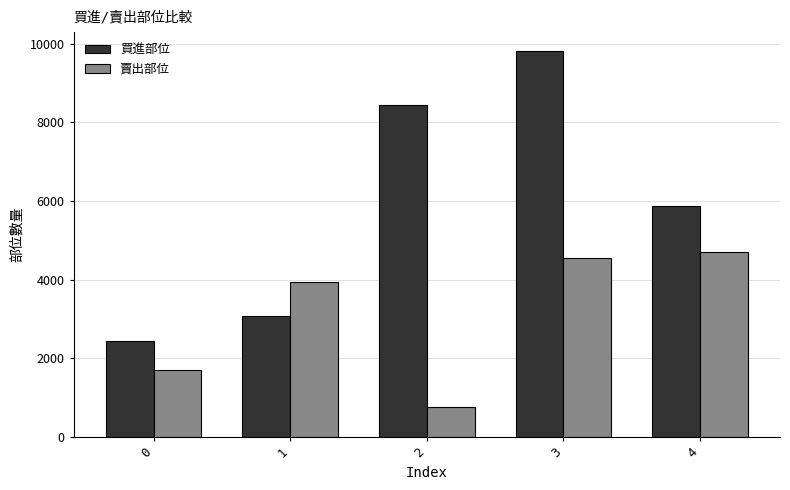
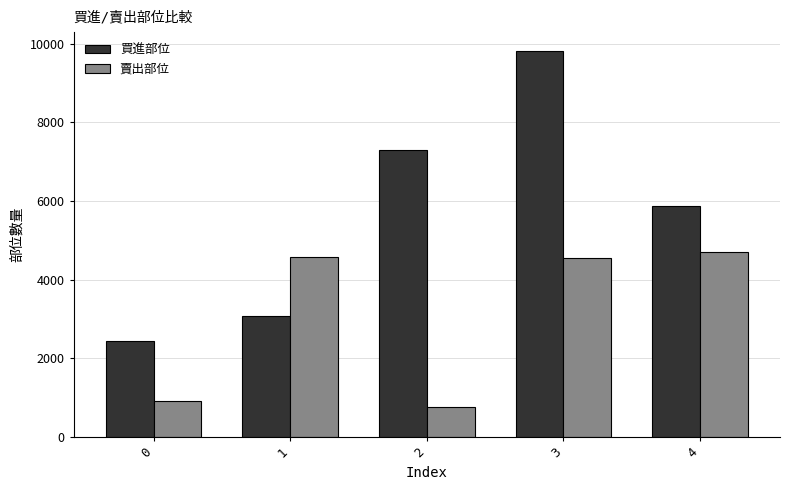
賣出部位, 0: 1700 -> 900
賣出部位, 1: 3900 -> 4600
買進部位, 2: 8400 -> 7300
